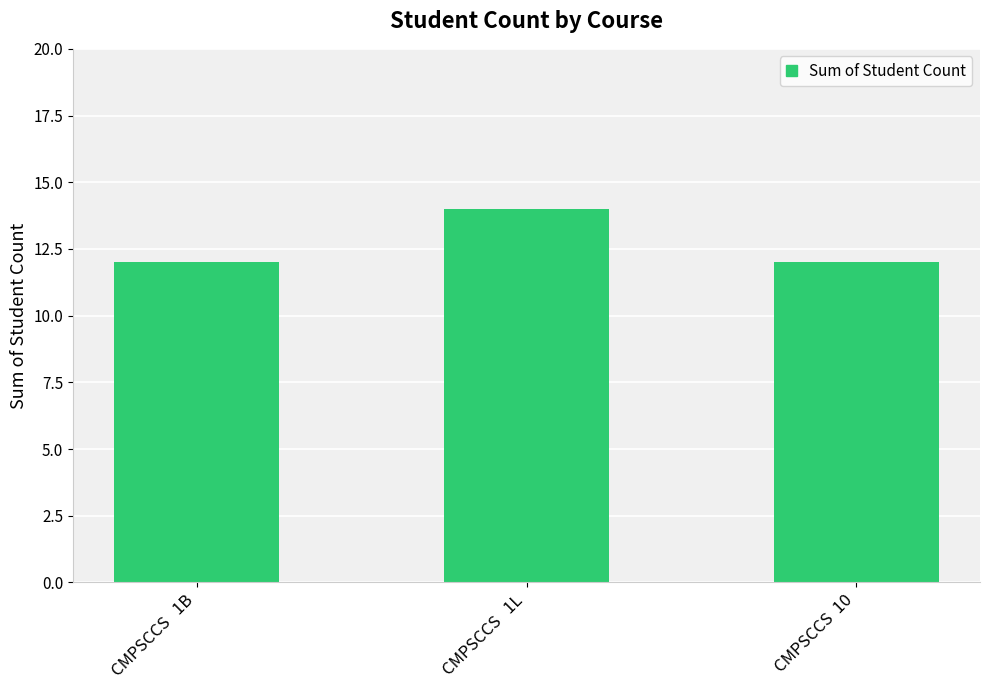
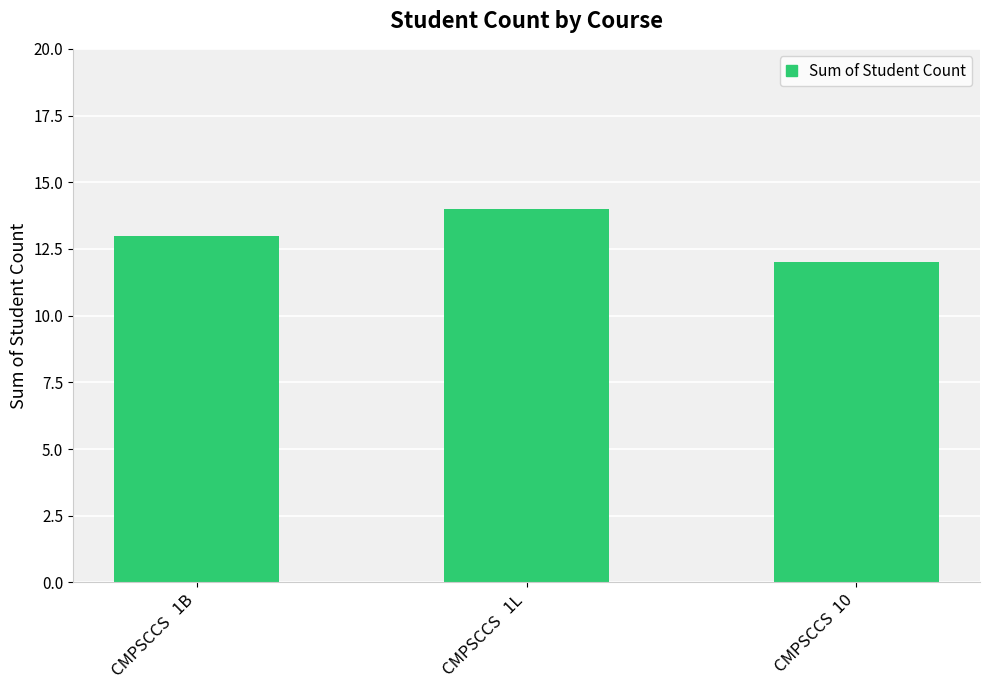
CMPSCCS 1B: 12 -> 13
